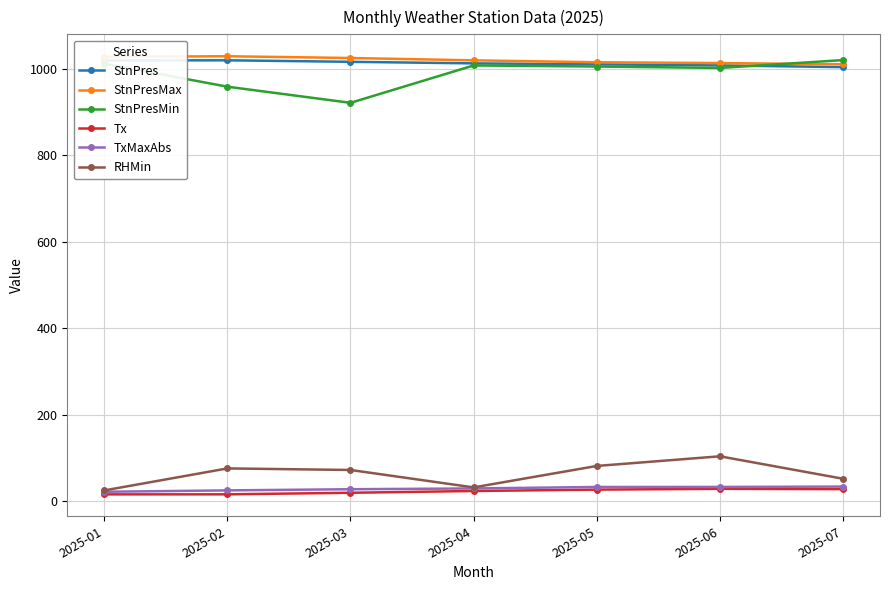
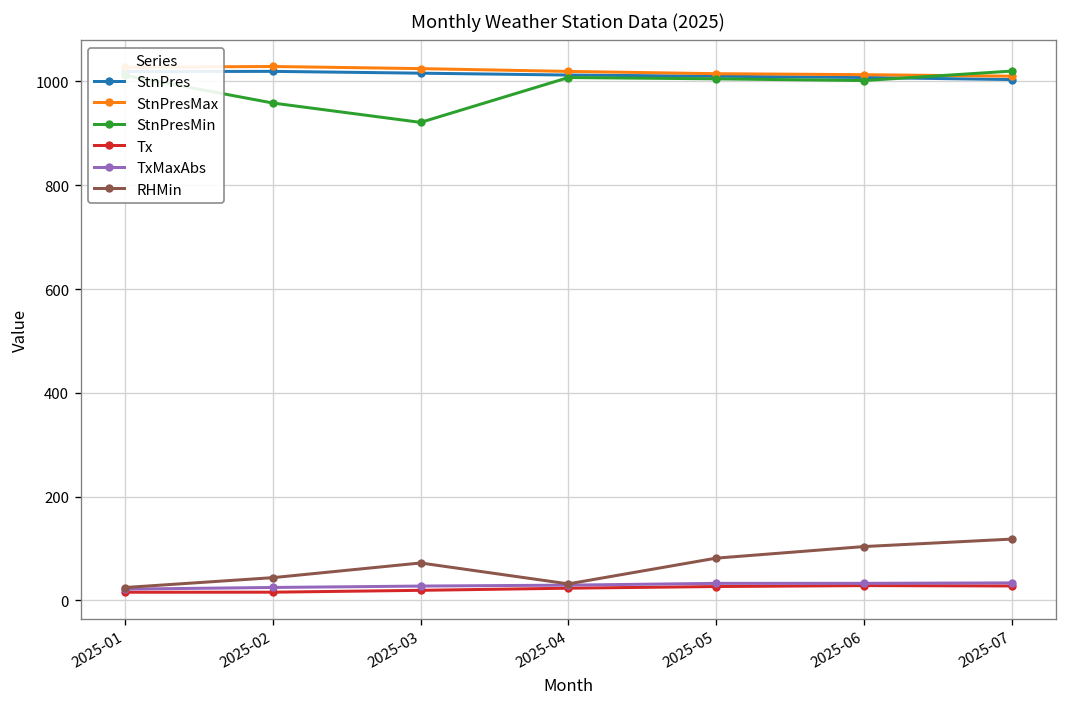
RHMin, 2025-02: 80 -> 40
RHMin, 2025-07: 50 -> 120
